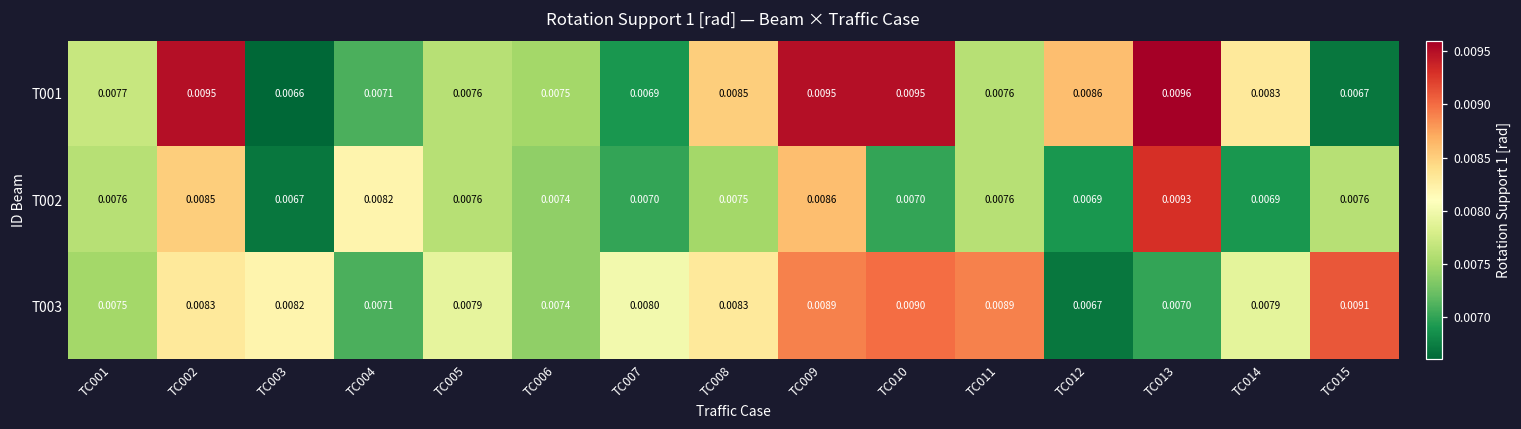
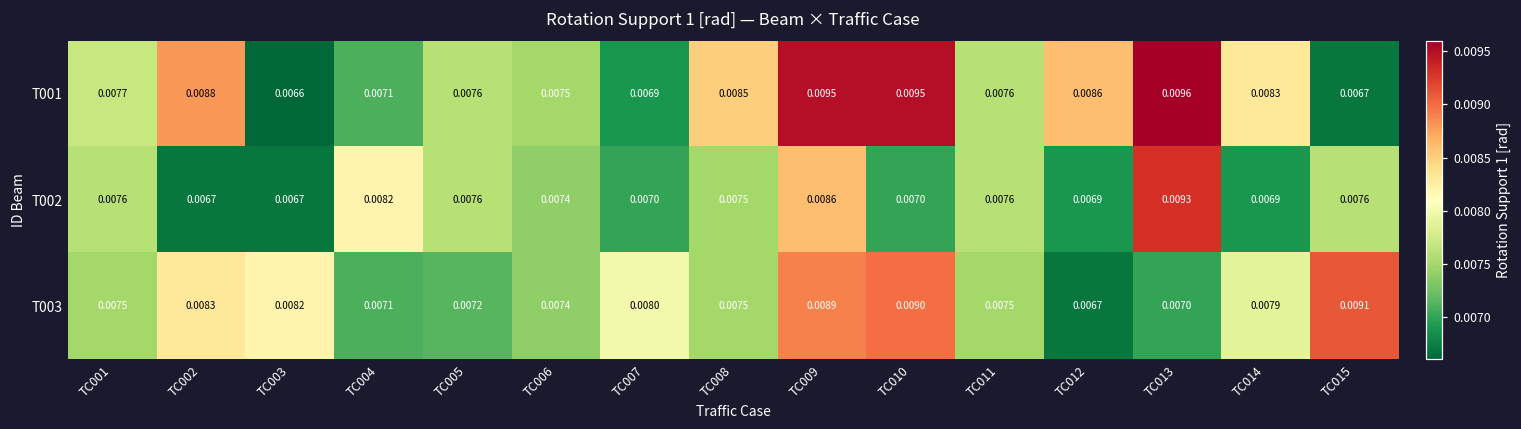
T001, TC002: 0.0095 -> 0.0088
T002, TC002: 0.0085 -> 0.0067
T003, TC005: 0.0079 -> 0.0072
T003, TC008: 0.0083 -> 0.0075
T003, TC011: 0.0089 -> 0.0075
